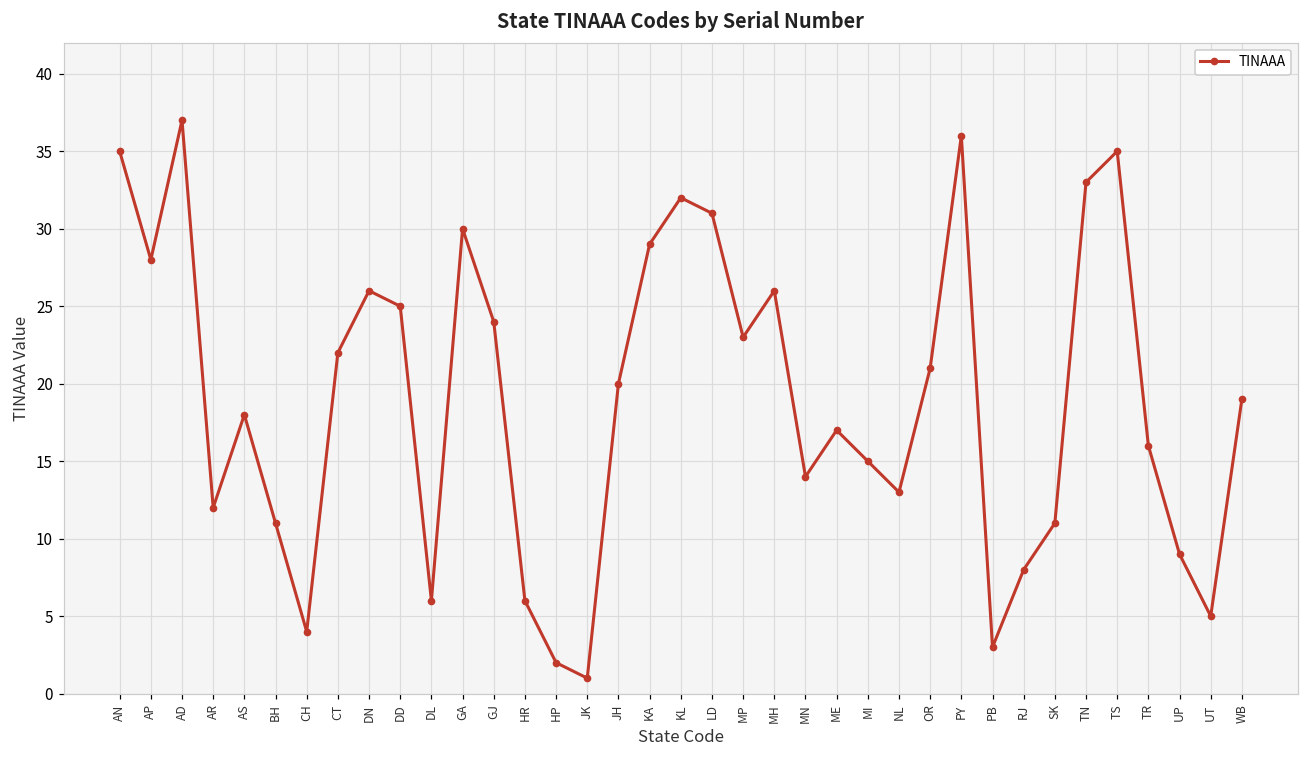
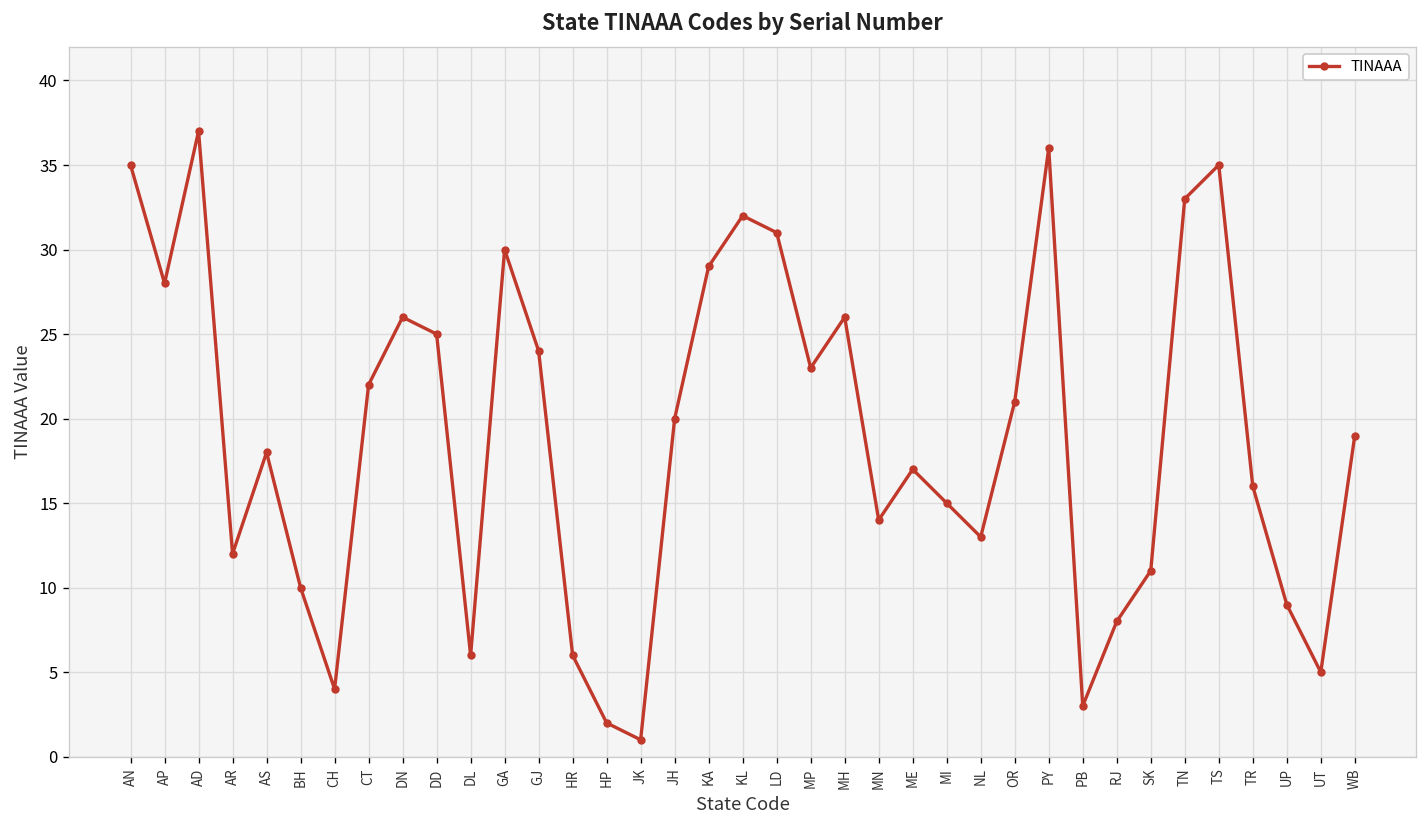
BH: 11 -> 10
